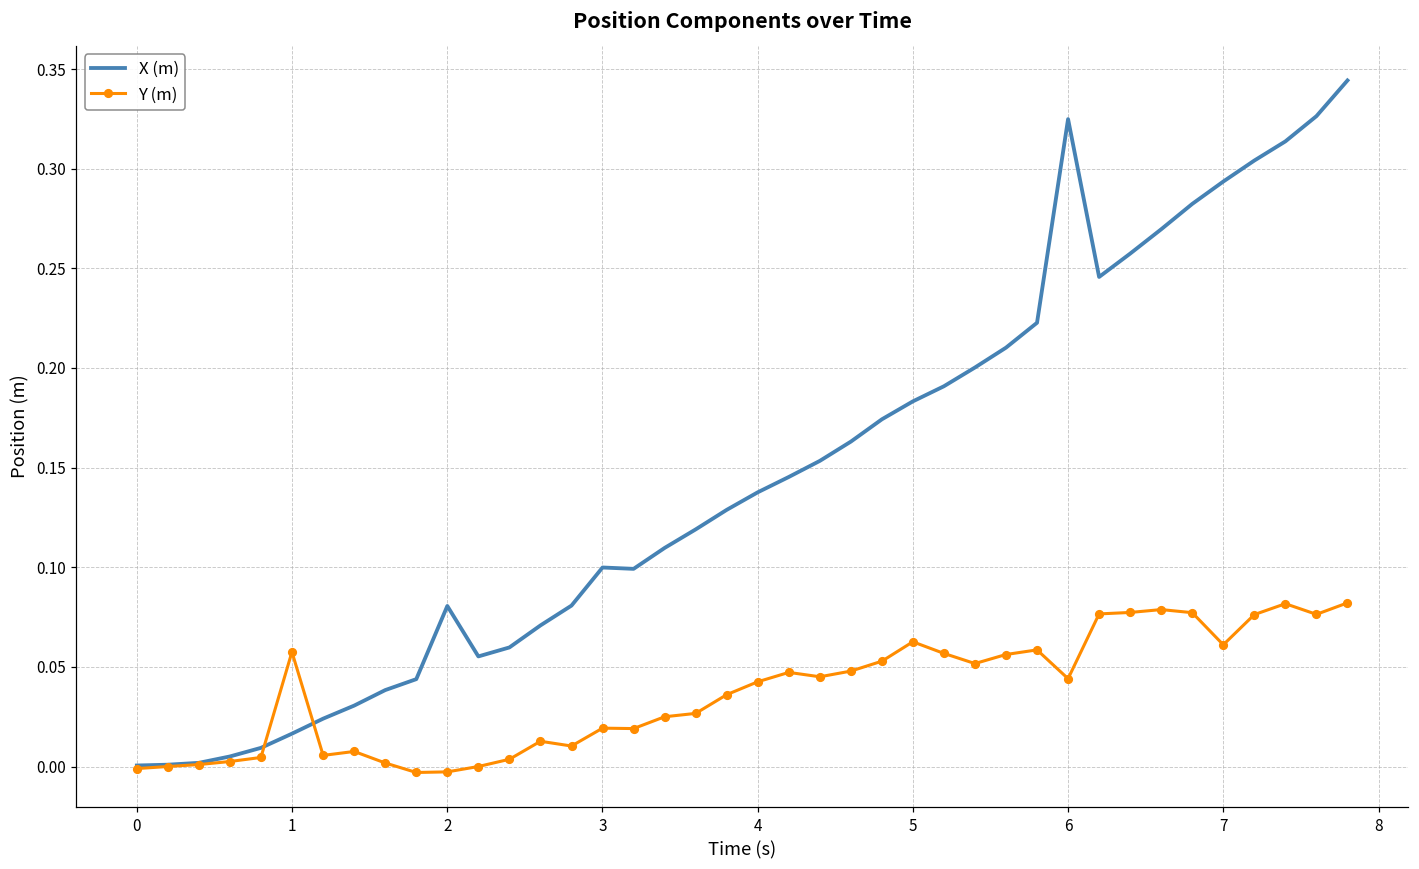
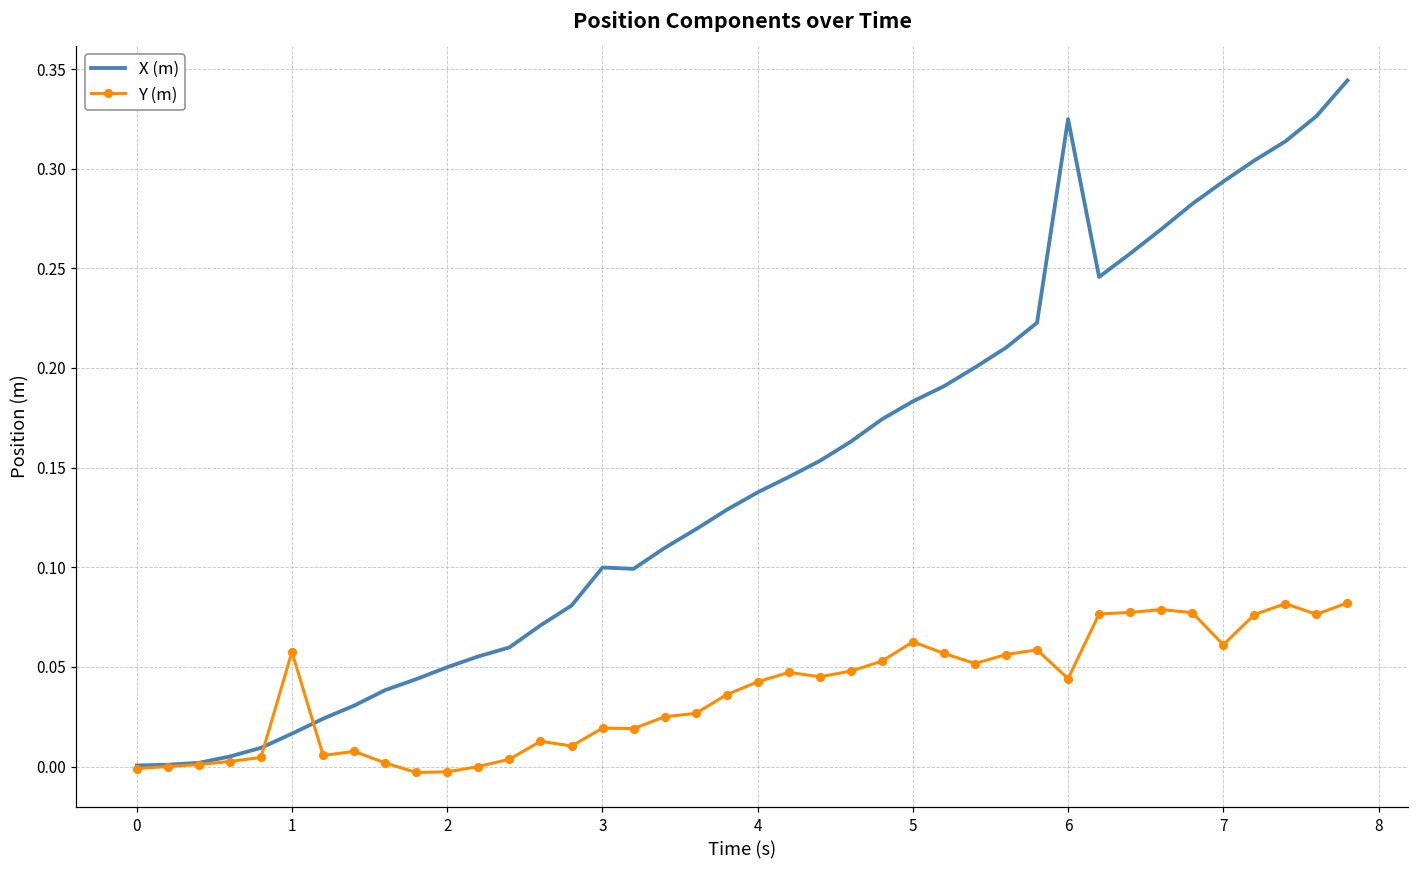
X (m), 2: 0.081 -> 0.050
